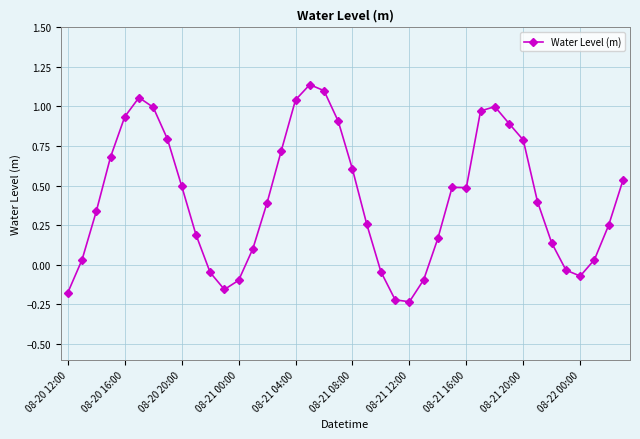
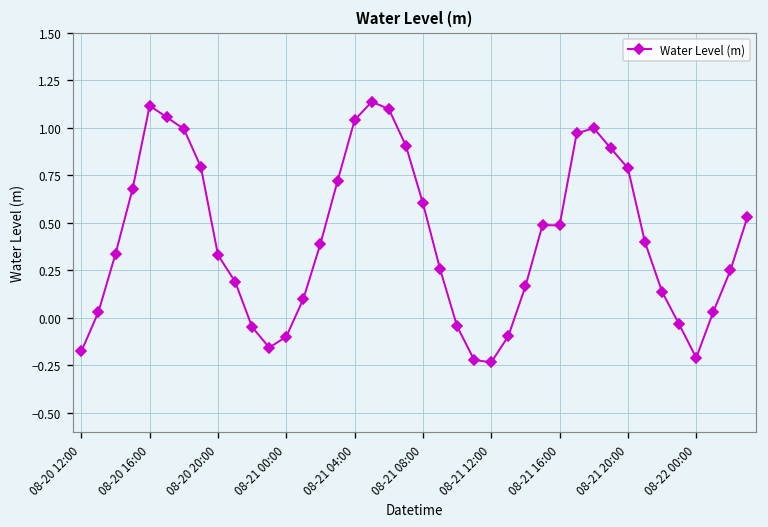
08-20 16:00: 0.93 -> 1.12
08-20 20:00: 0.50 -> 0.33
08-22 00:00: -0.07 -> -0.21
